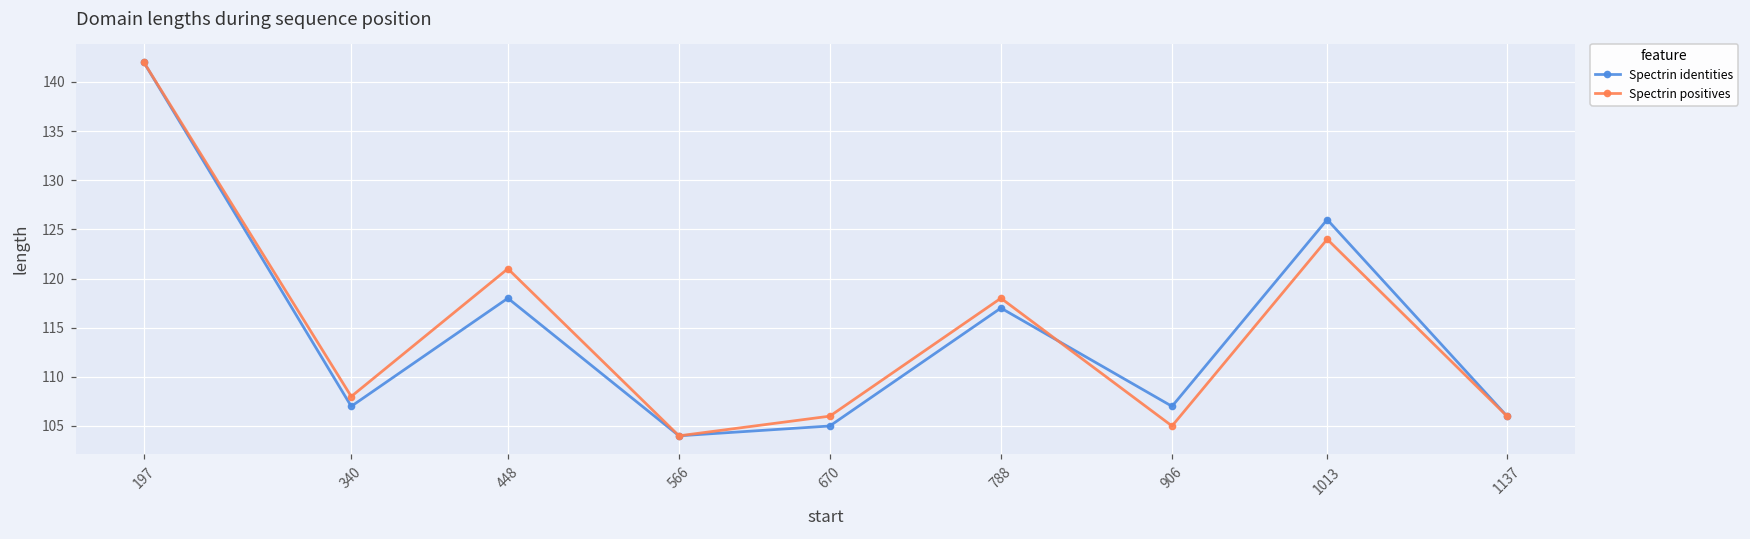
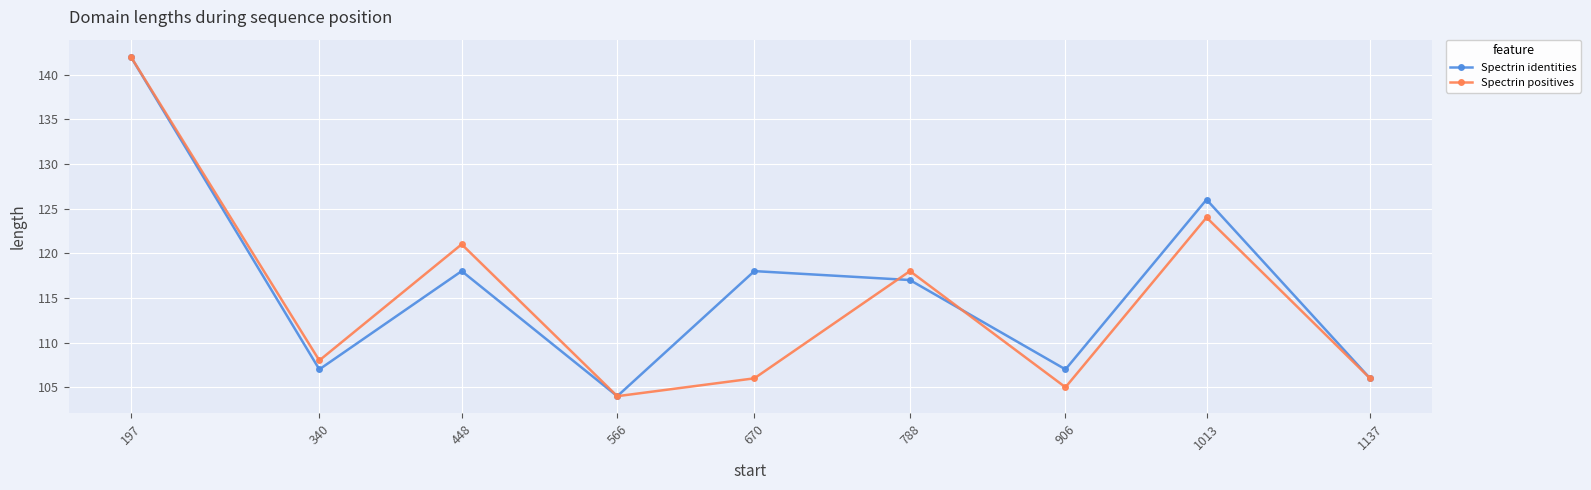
Spectrin identities, 670: 105 -> 118
